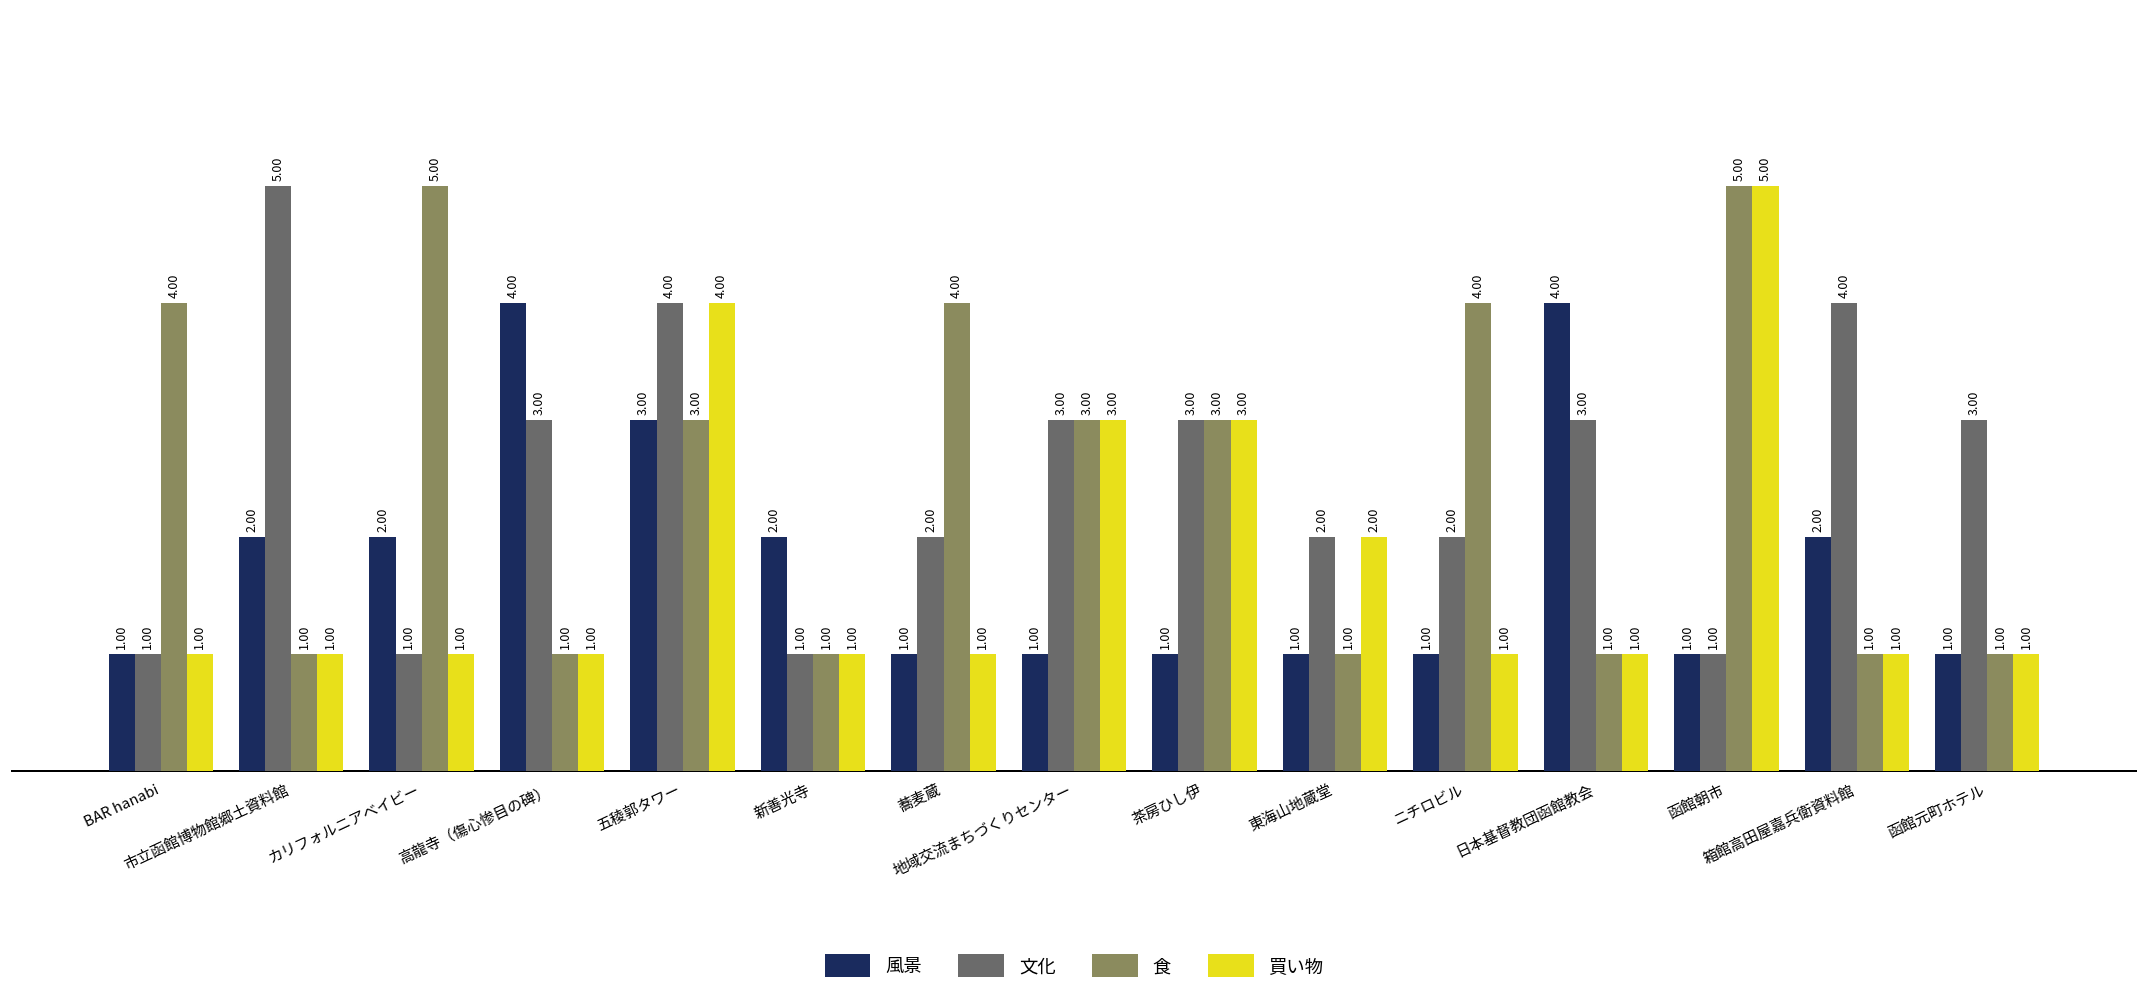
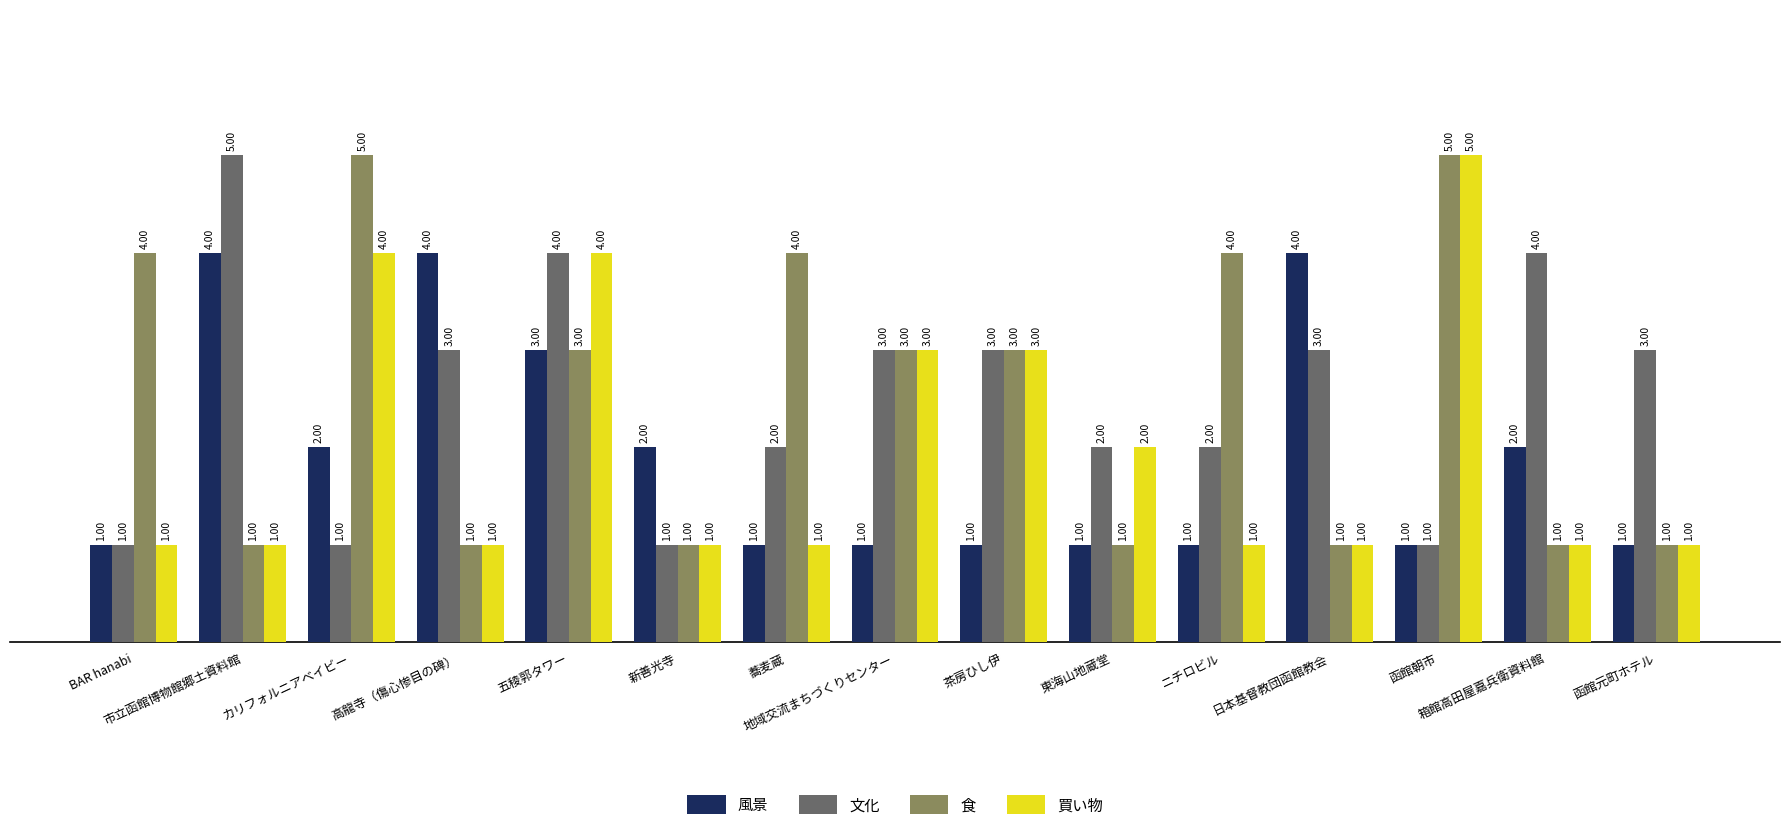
風景, 市立函館博物館郷土資料館: 2.00 -> 4.00
買い物, カリフォルニアベイビー: 1.00 -> 4.00
